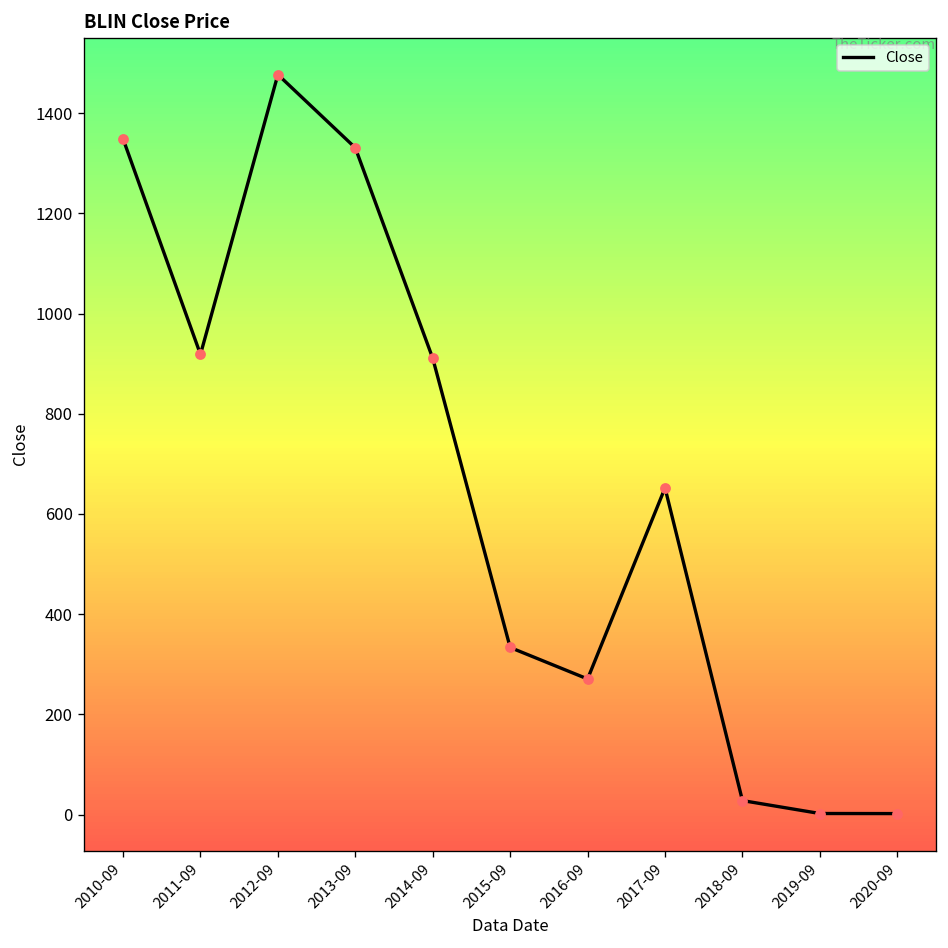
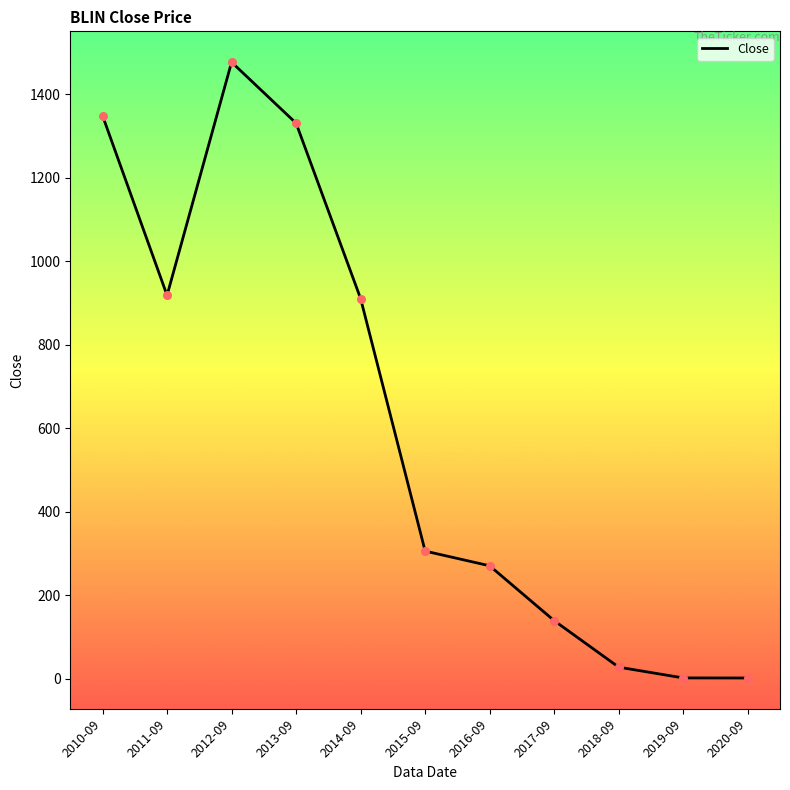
2015-09: 330 -> 310
2017-09: 650 -> 140
